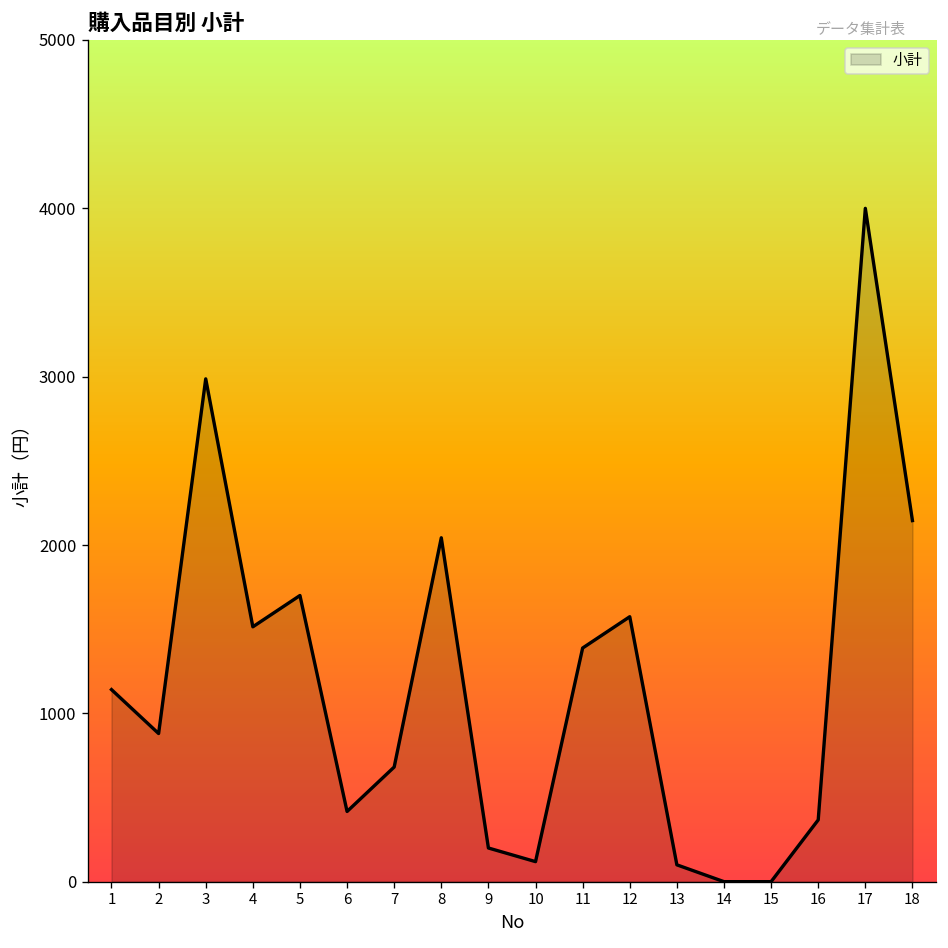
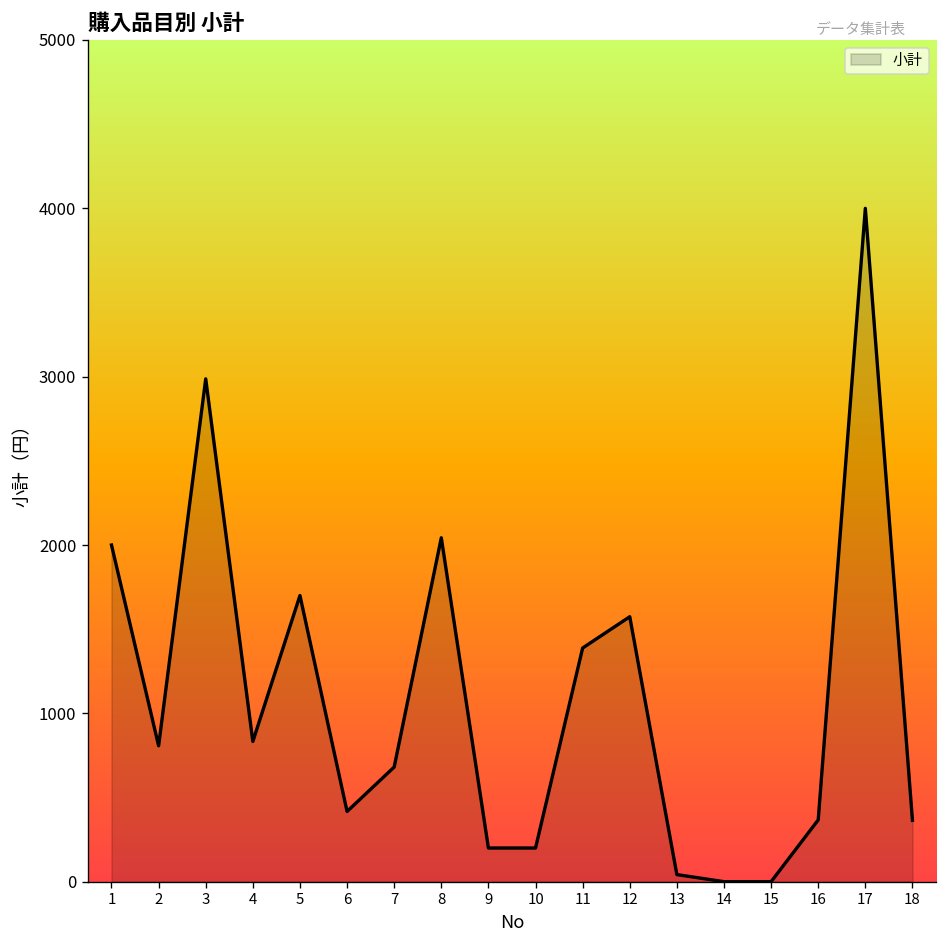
1: 1140 -> 2000
2: 880 -> 810
4: 1510 -> 830
10: 120 -> 200
13: 100 -> 40
18: 2150 -> 360
